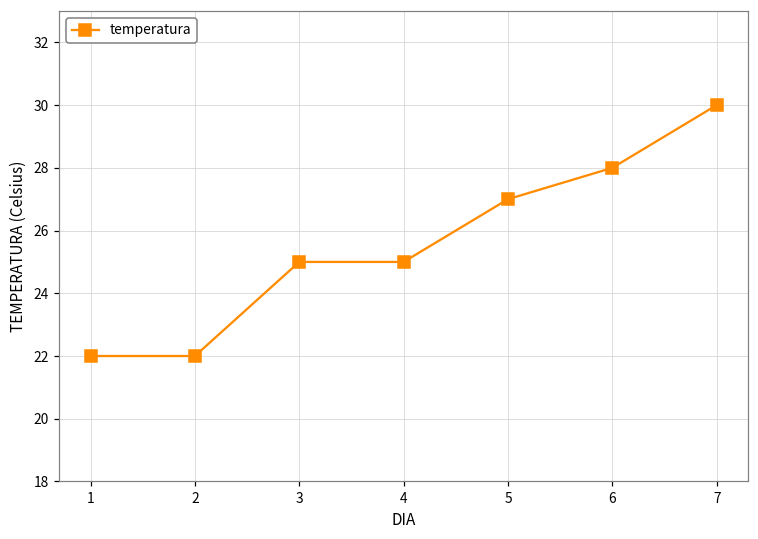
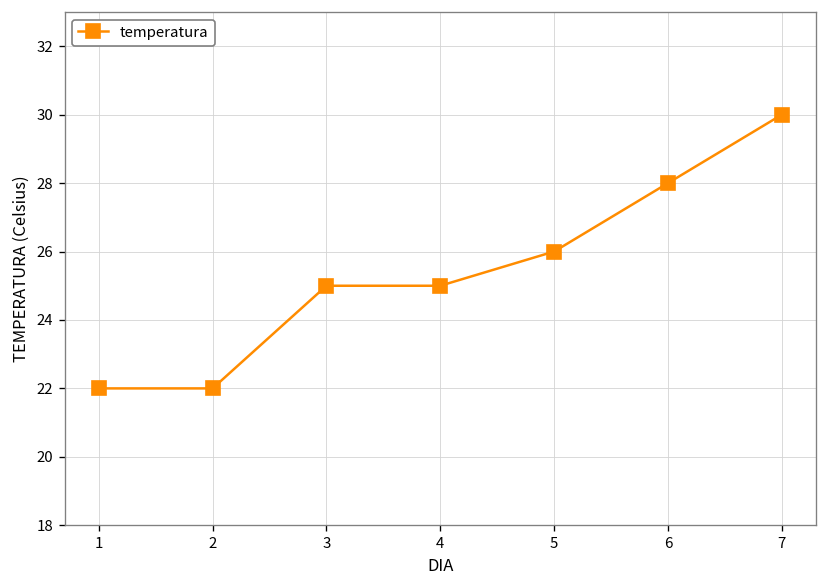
5: 27 -> 26
